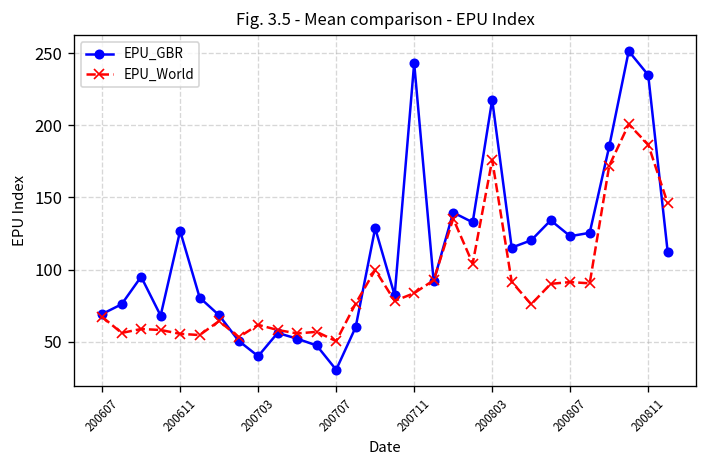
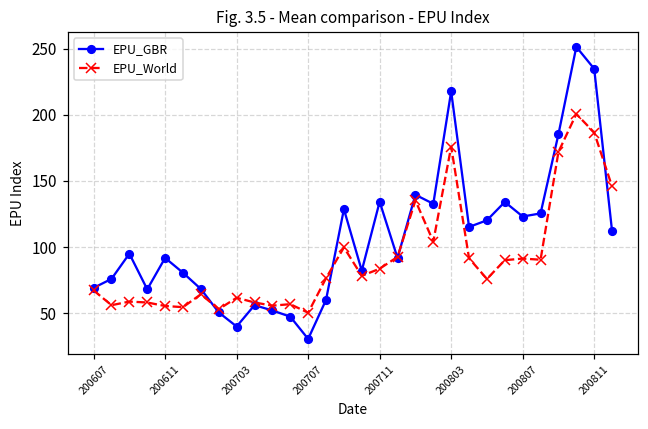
EPU_GBR, 200611: 127 -> 92
EPU_GBR, 200711: 243 -> 134
